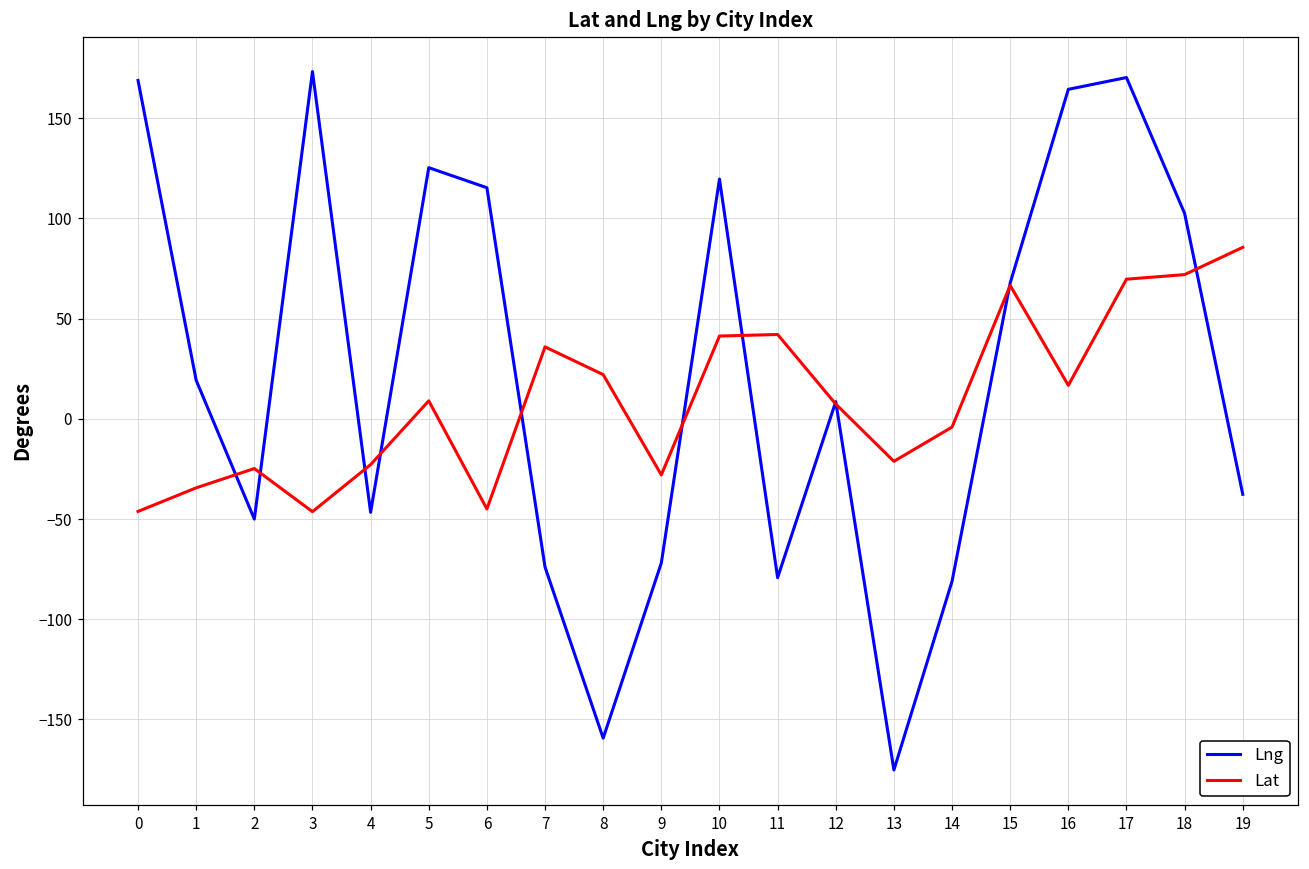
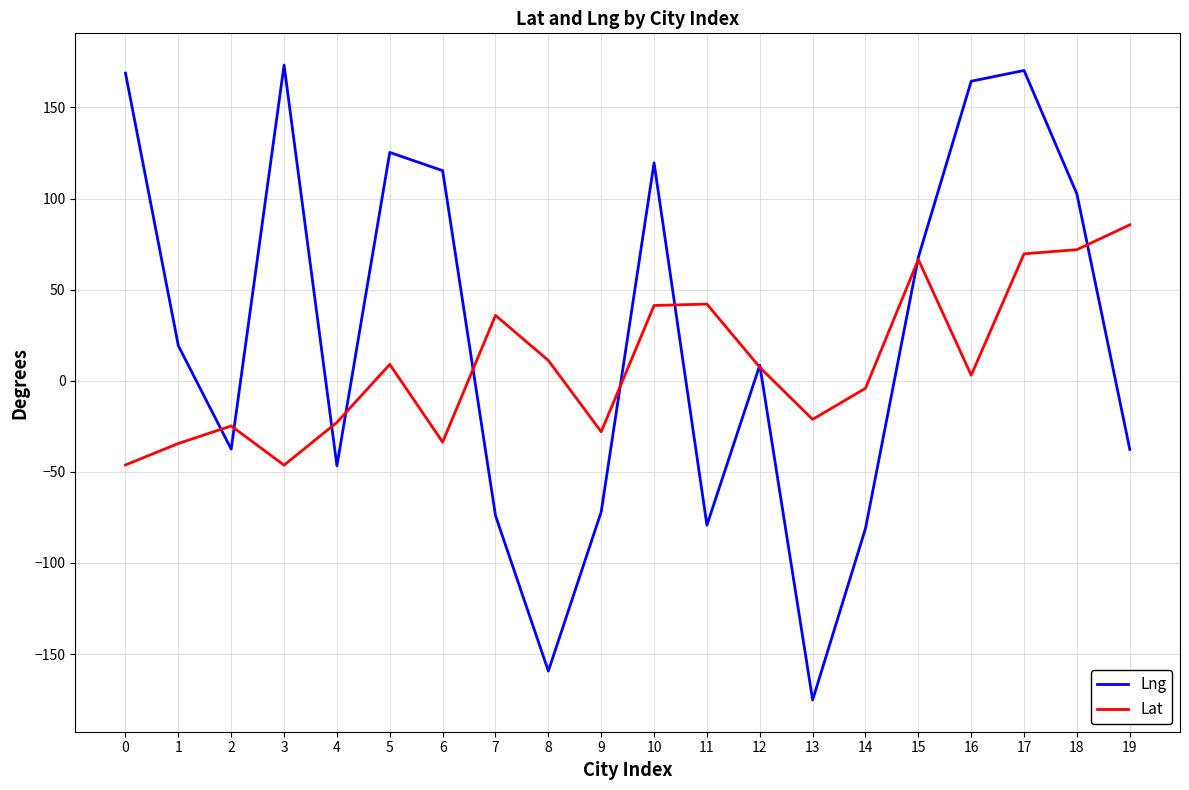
Lng, 2: -50 -> -38
Lat, 6: -45 -> -34
Lat, 8: 22 -> 11
Lat, 16: 17 -> 3
